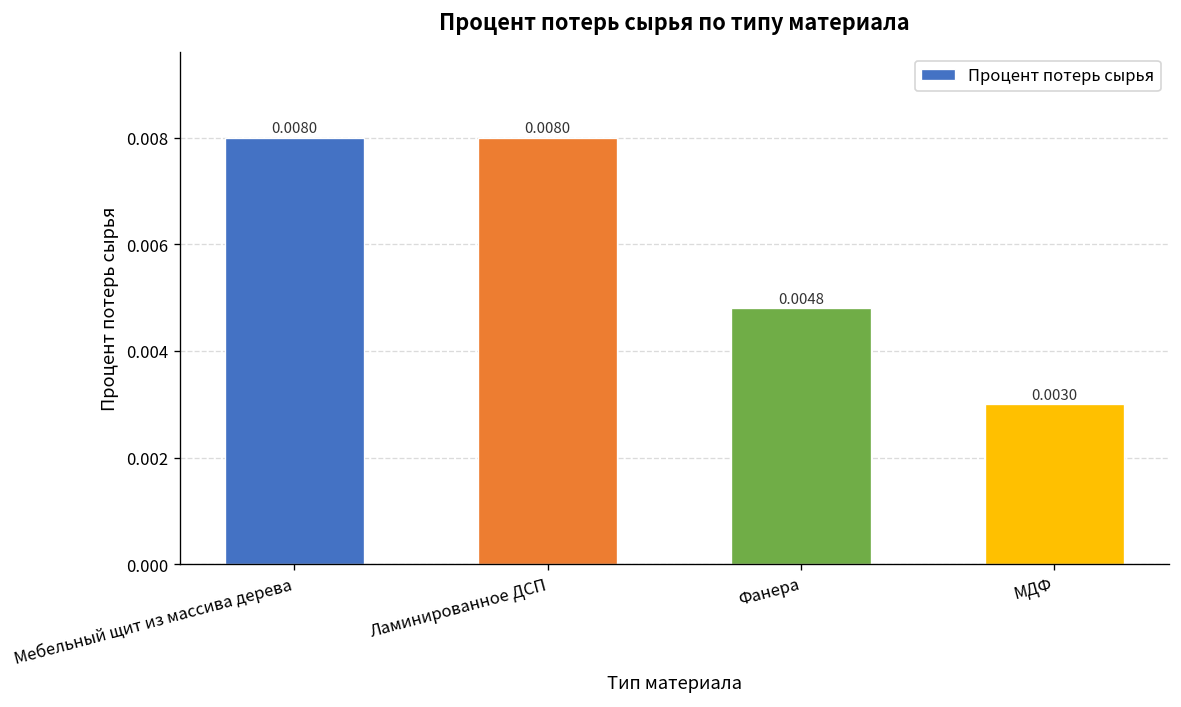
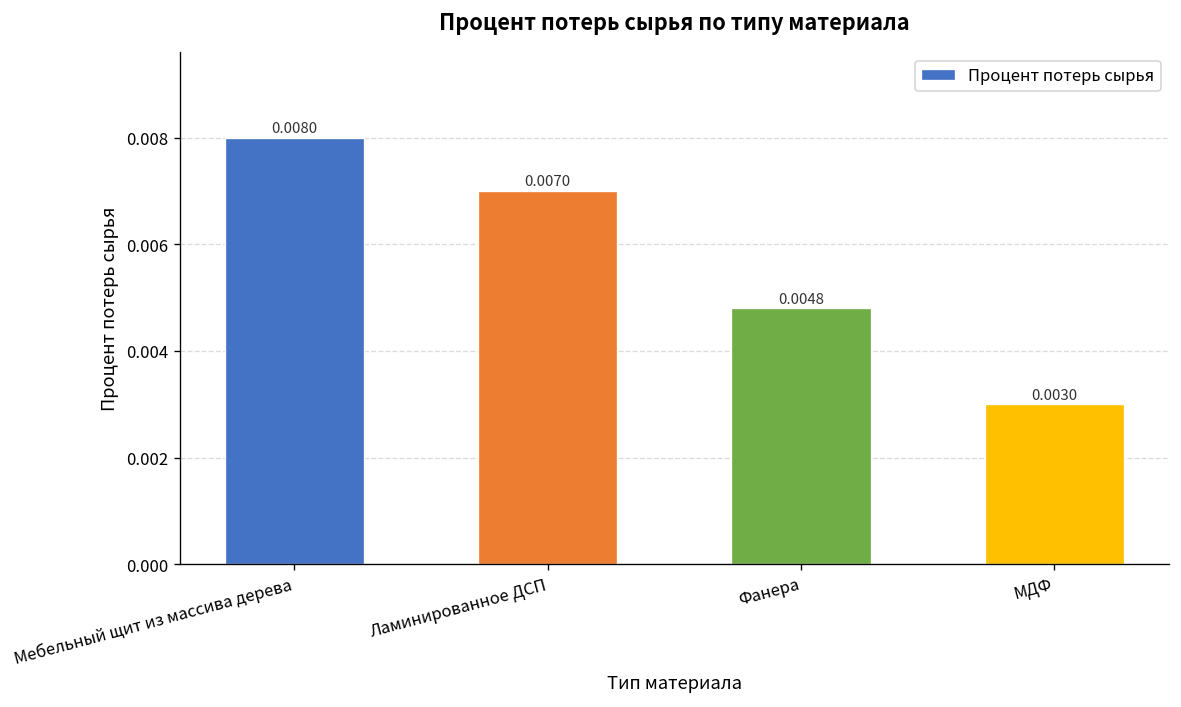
Ламинированное ДСП: 0.0080 -> 0.0070
